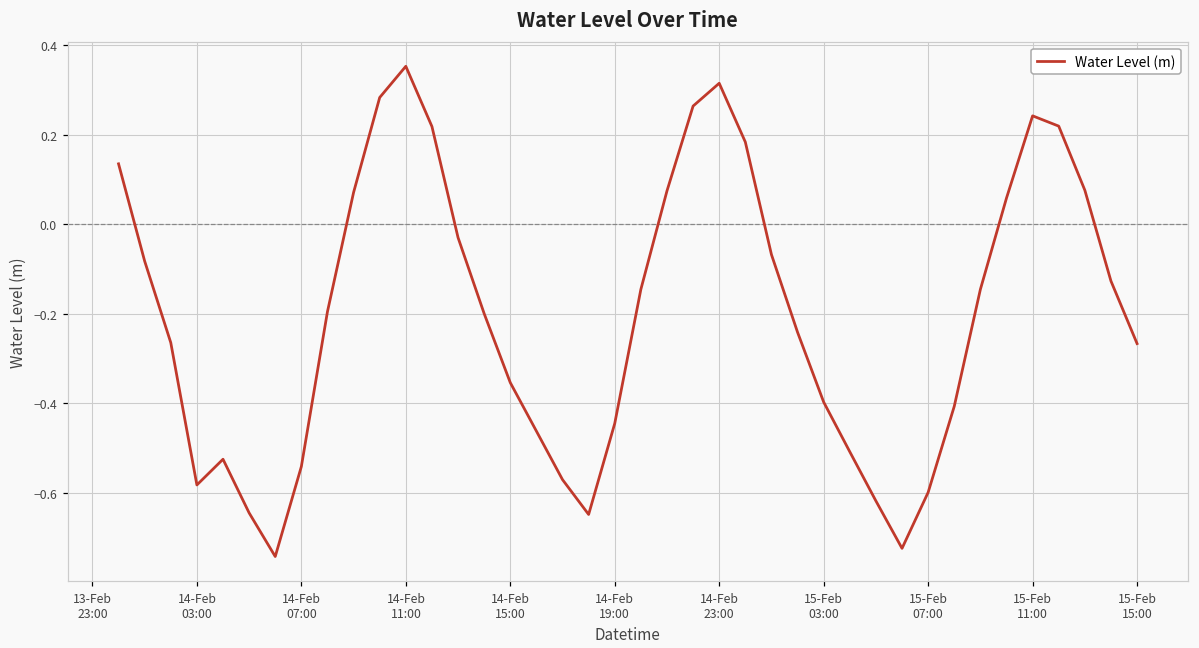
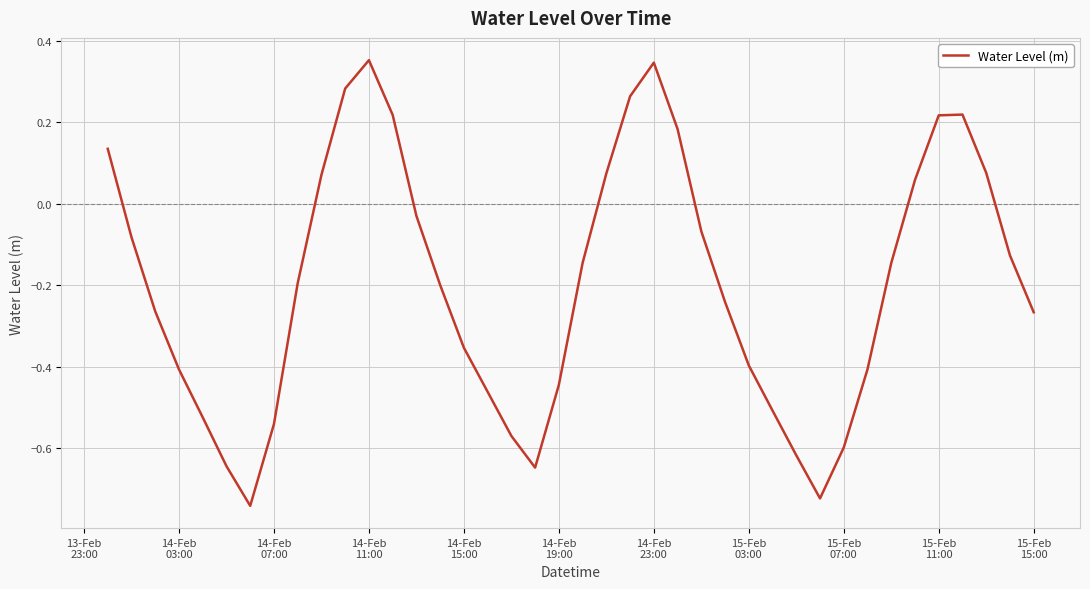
14-Feb 03:00: -0.58 -> -0.41
14-Feb 23:00: 0.31 -> 0.35
15-Feb 11:00: 0.24 -> 0.22
